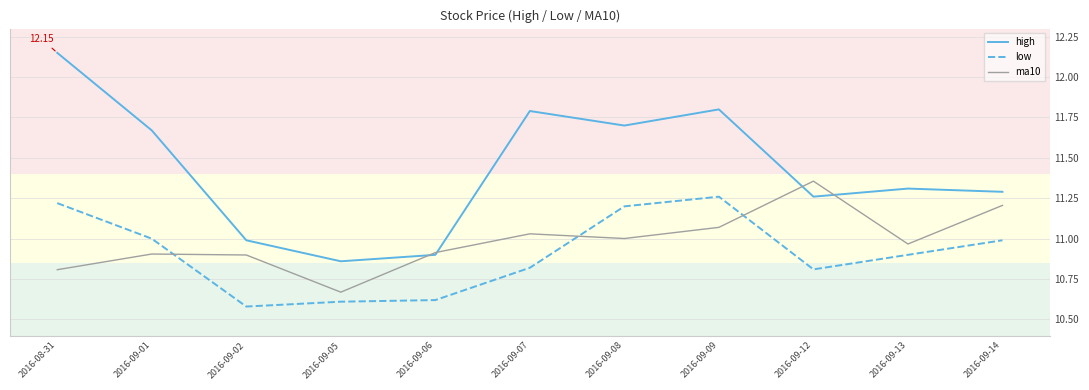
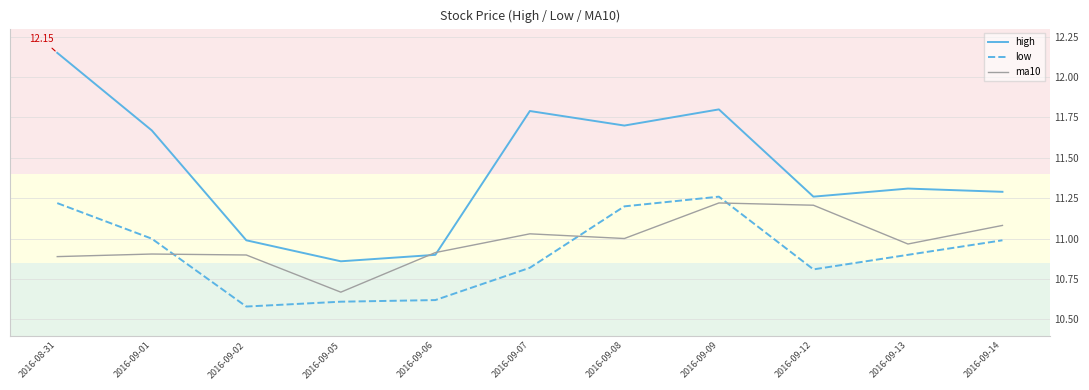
ma10, 2016-08-31: 10.81 -> 10.89
ma10, 2016-09-09: 11.07 -> 11.22
ma10, 2016-09-12: 11.36 -> 11.21
ma10, 2016-09-14: 11.21 -> 11.08
